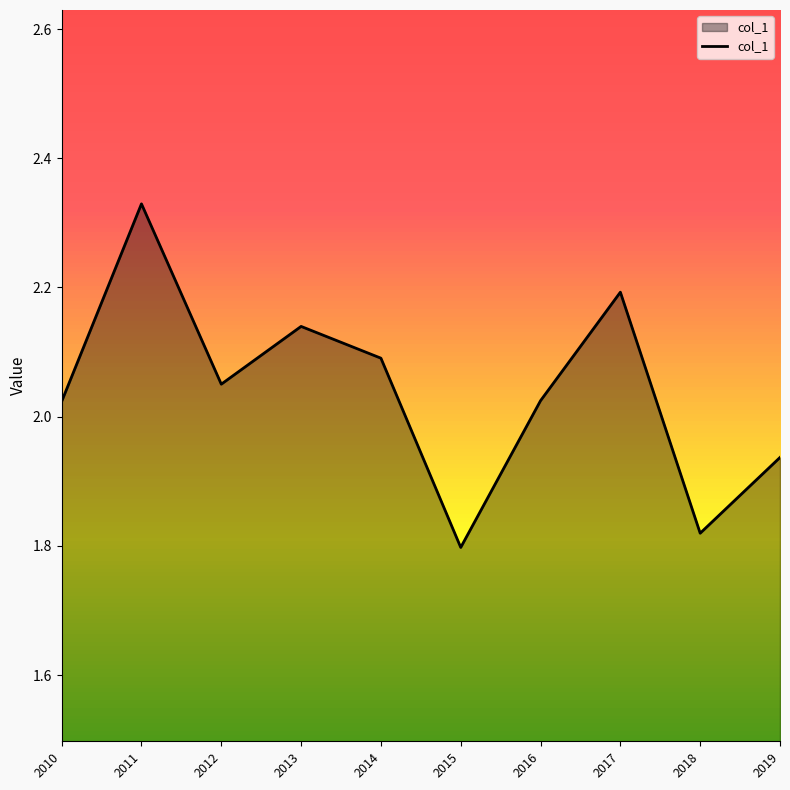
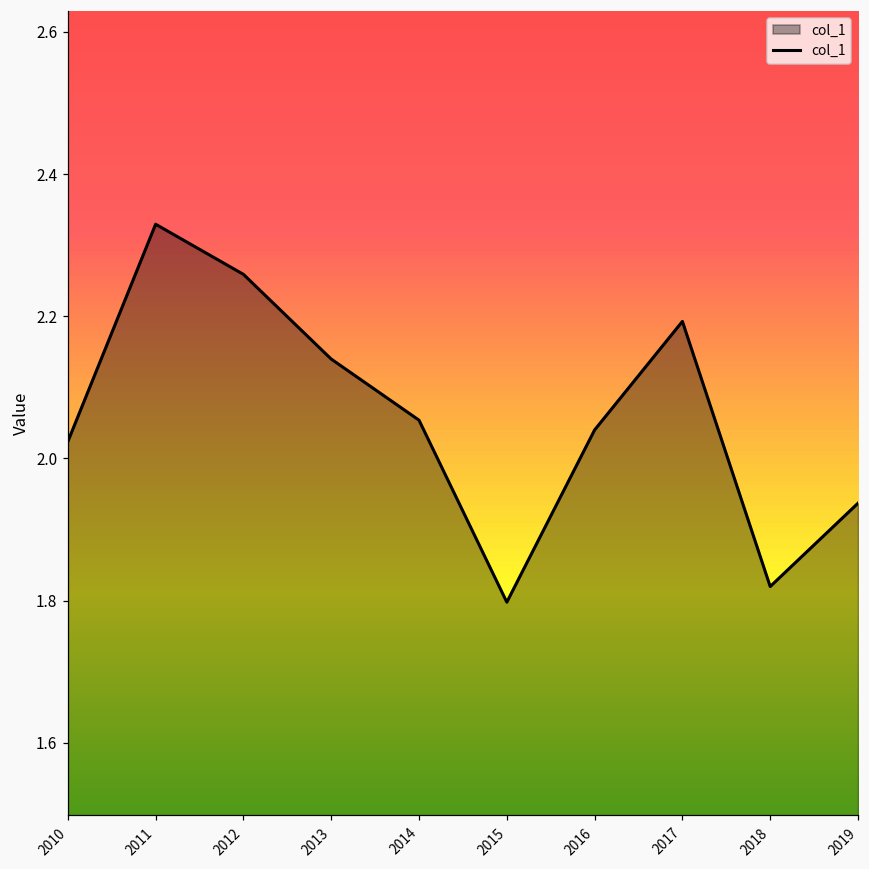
2012: 2.05 -> 2.26
2014: 2.09 -> 2.05
2016: 2.02 -> 2.04
